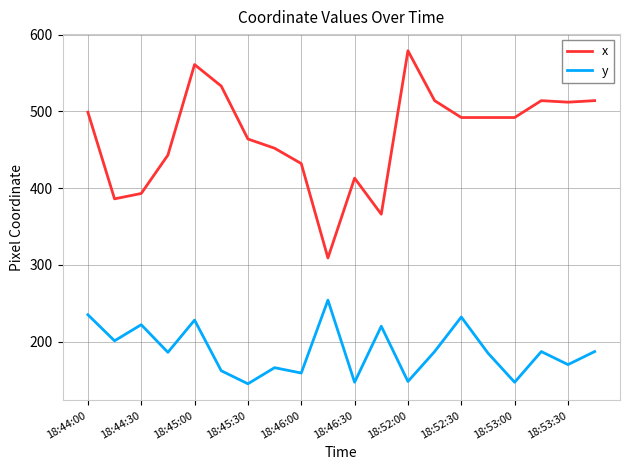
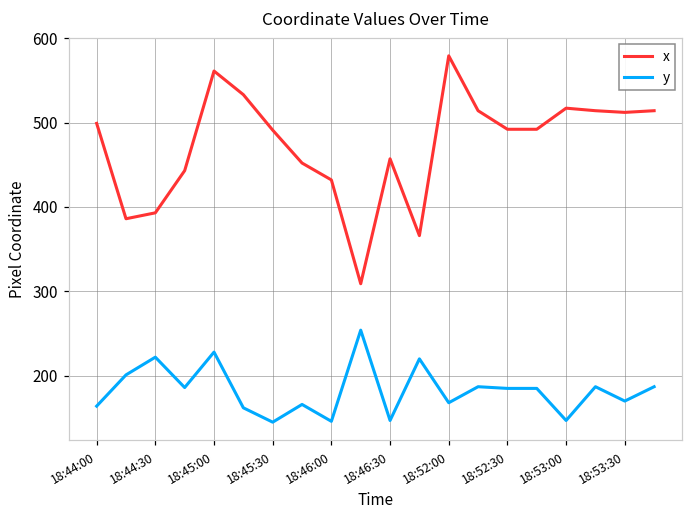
y, 18:44:00: 240 -> 160
x, 18:45:30: 460 -> 490
y, 18:46:00: 160 -> 150
x, 18:46:30: 410 -> 460
y, 18:52:00: 150 -> 170
y, 18:52:30: 230 -> 190
x, 18:53:00: 490 -> 520
